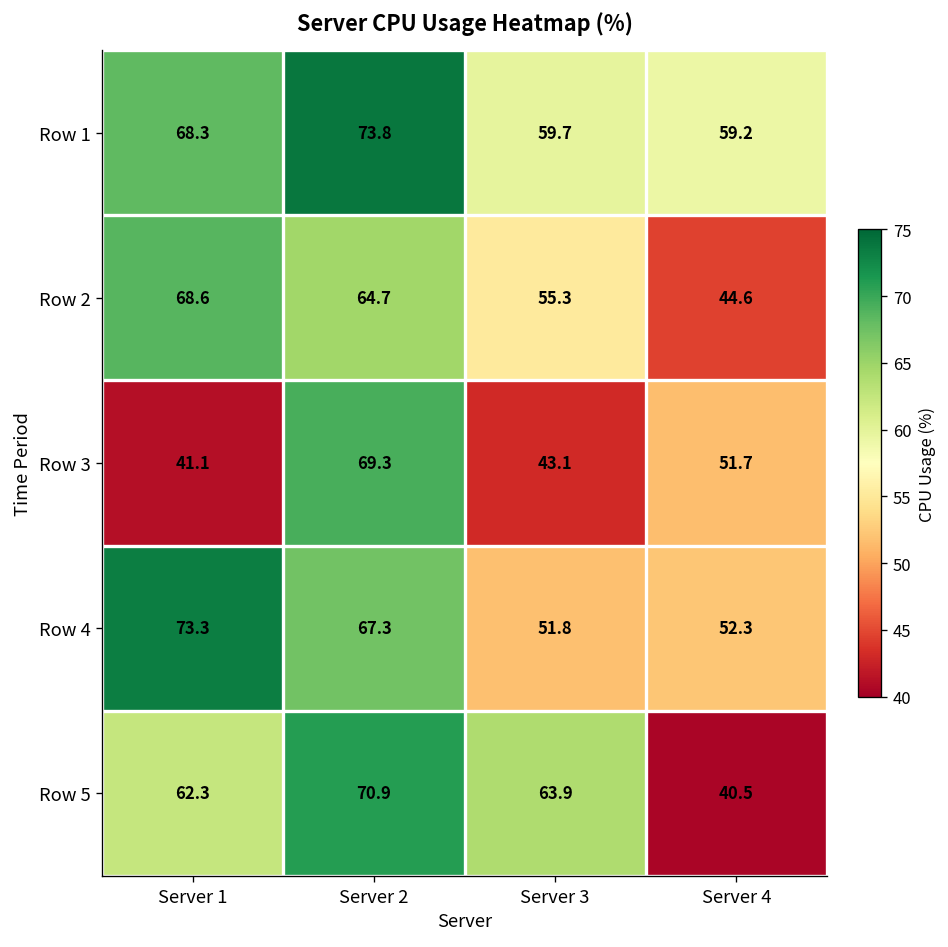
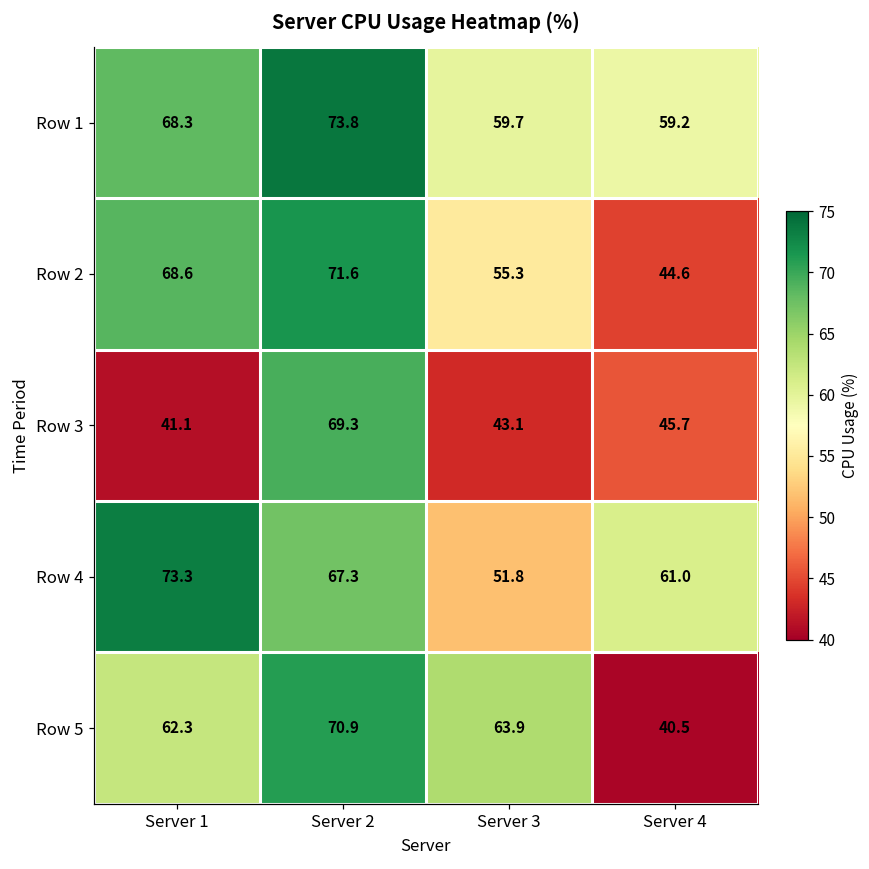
Row 2, Server 2: 64.7 -> 71.6
Row 3, Server 4: 51.7 -> 45.7
Row 4, Server 4: 52.3 -> 61.0
